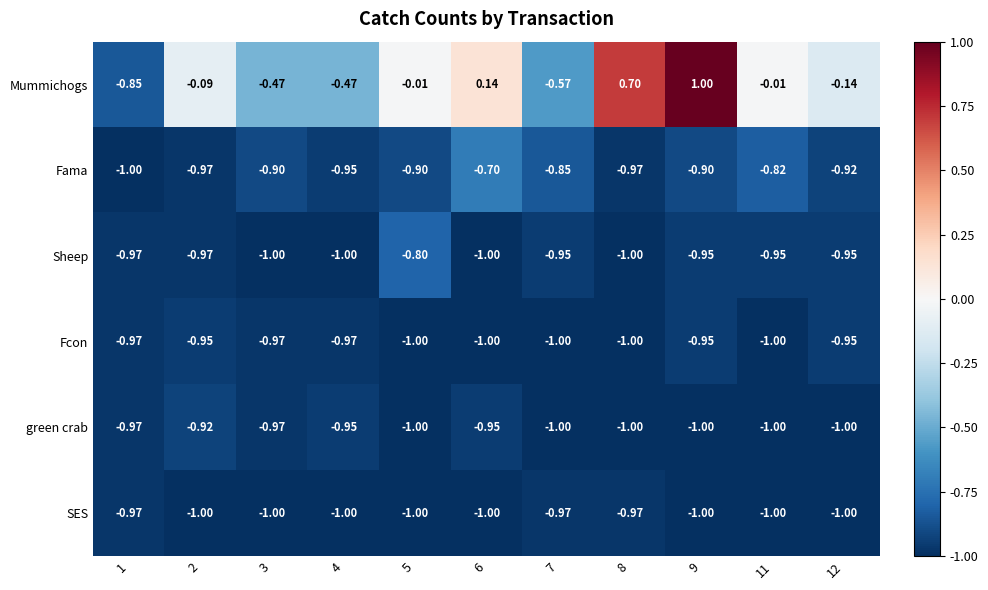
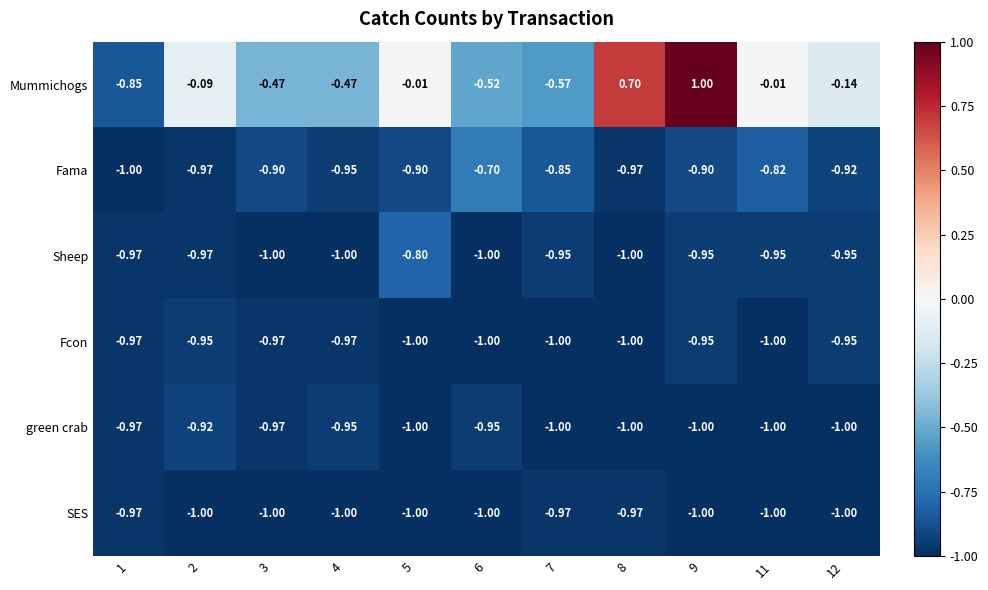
Mummichogs, 6: 0.14 -> -0.52
